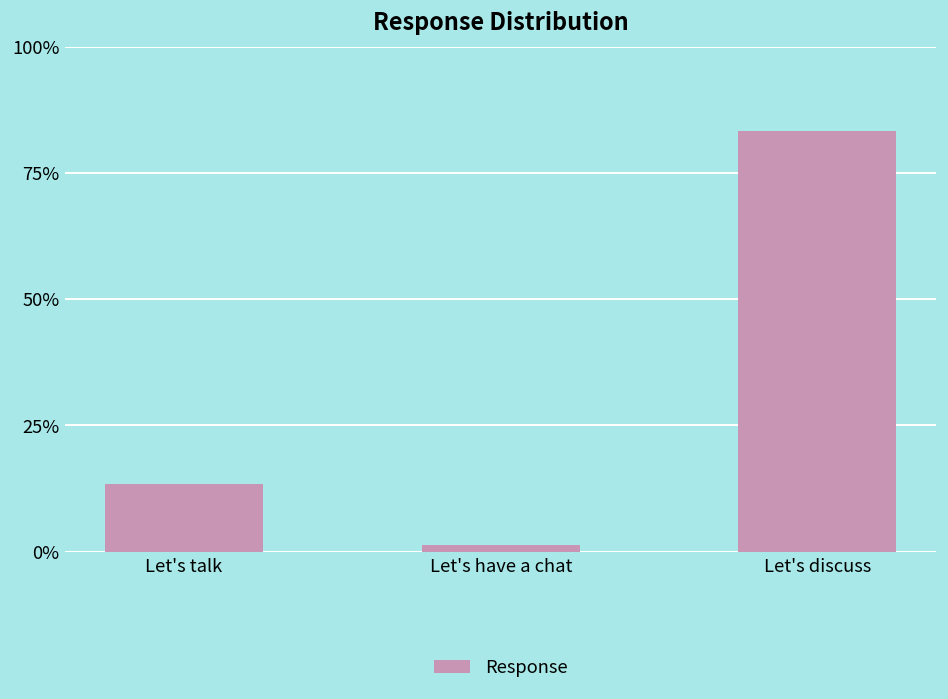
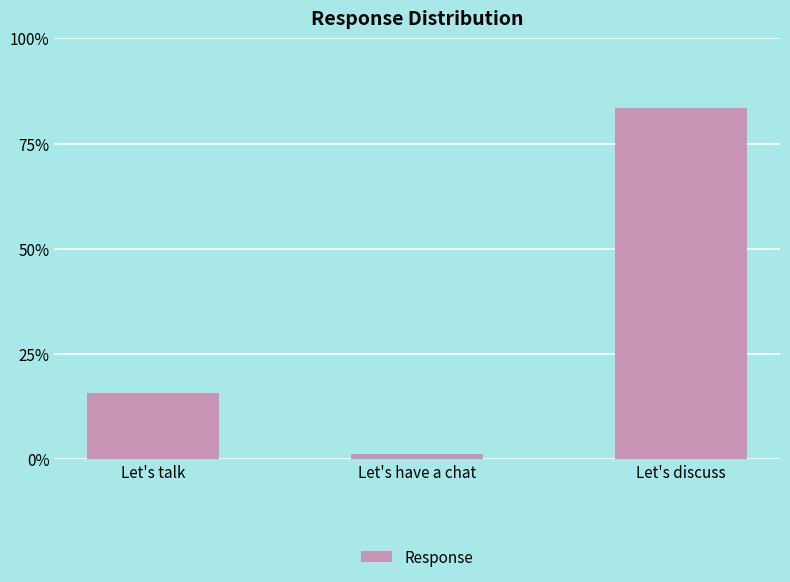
Let's talk: 13% -> 16%
